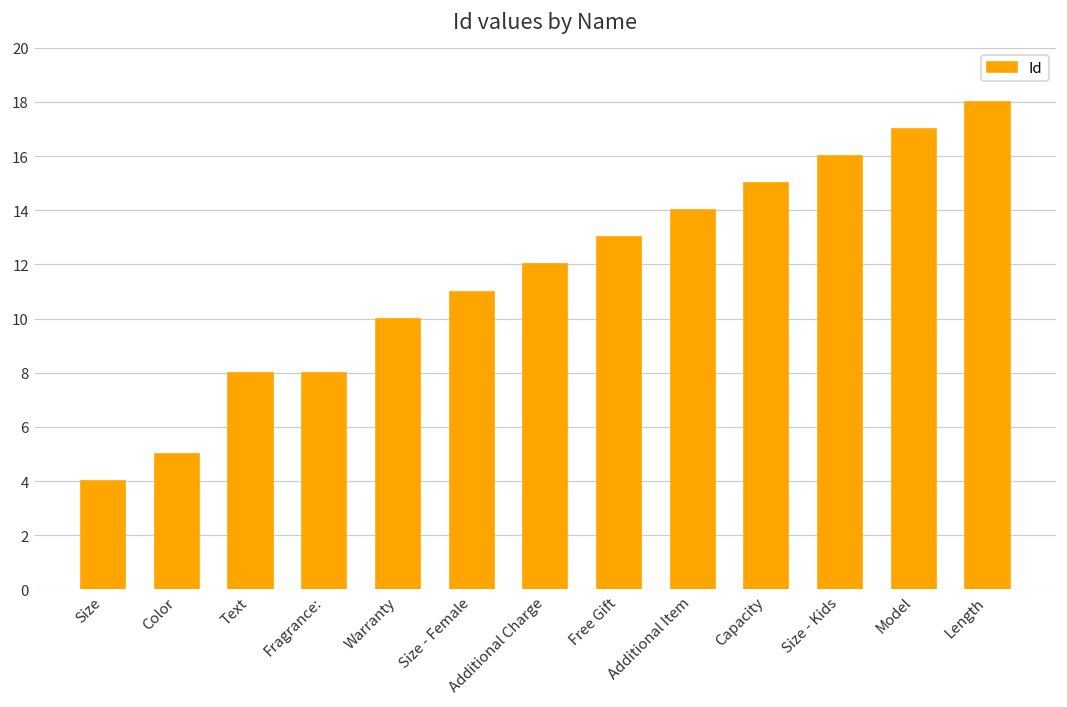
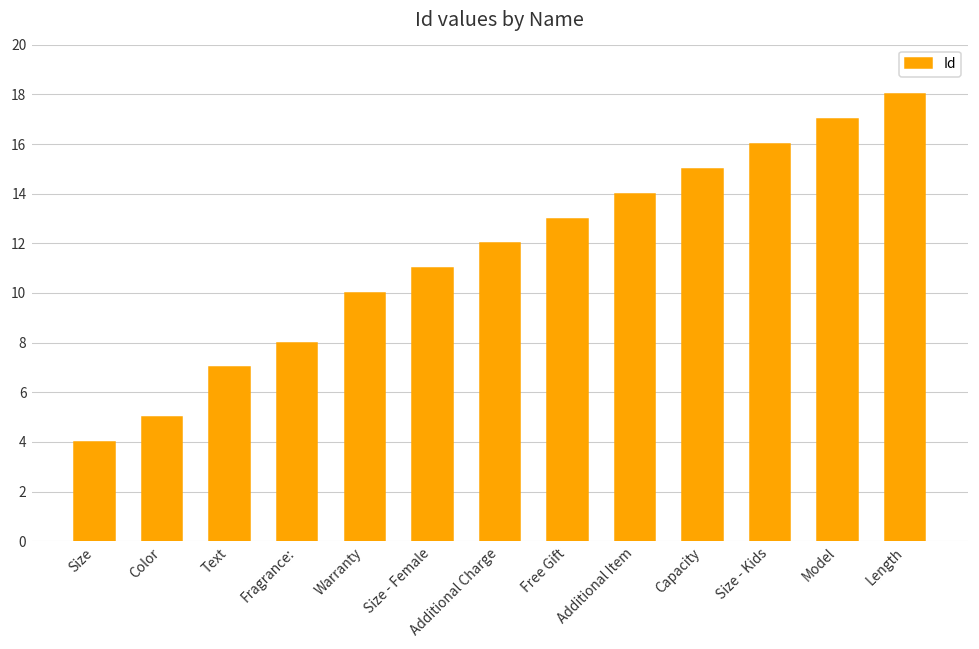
Text: 8 -> 7
